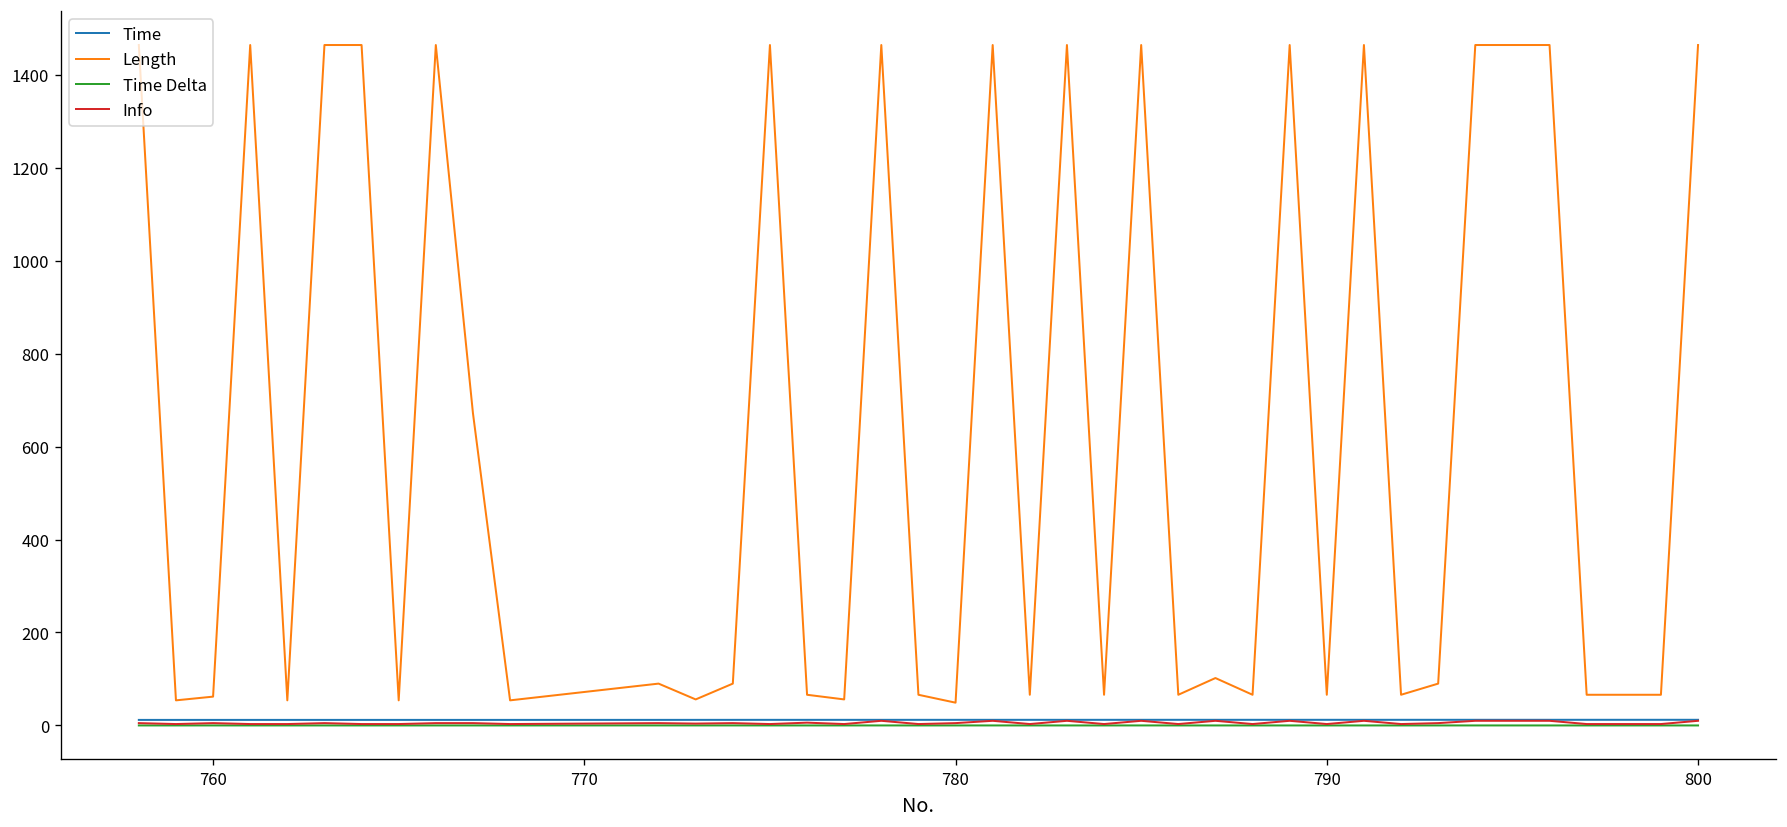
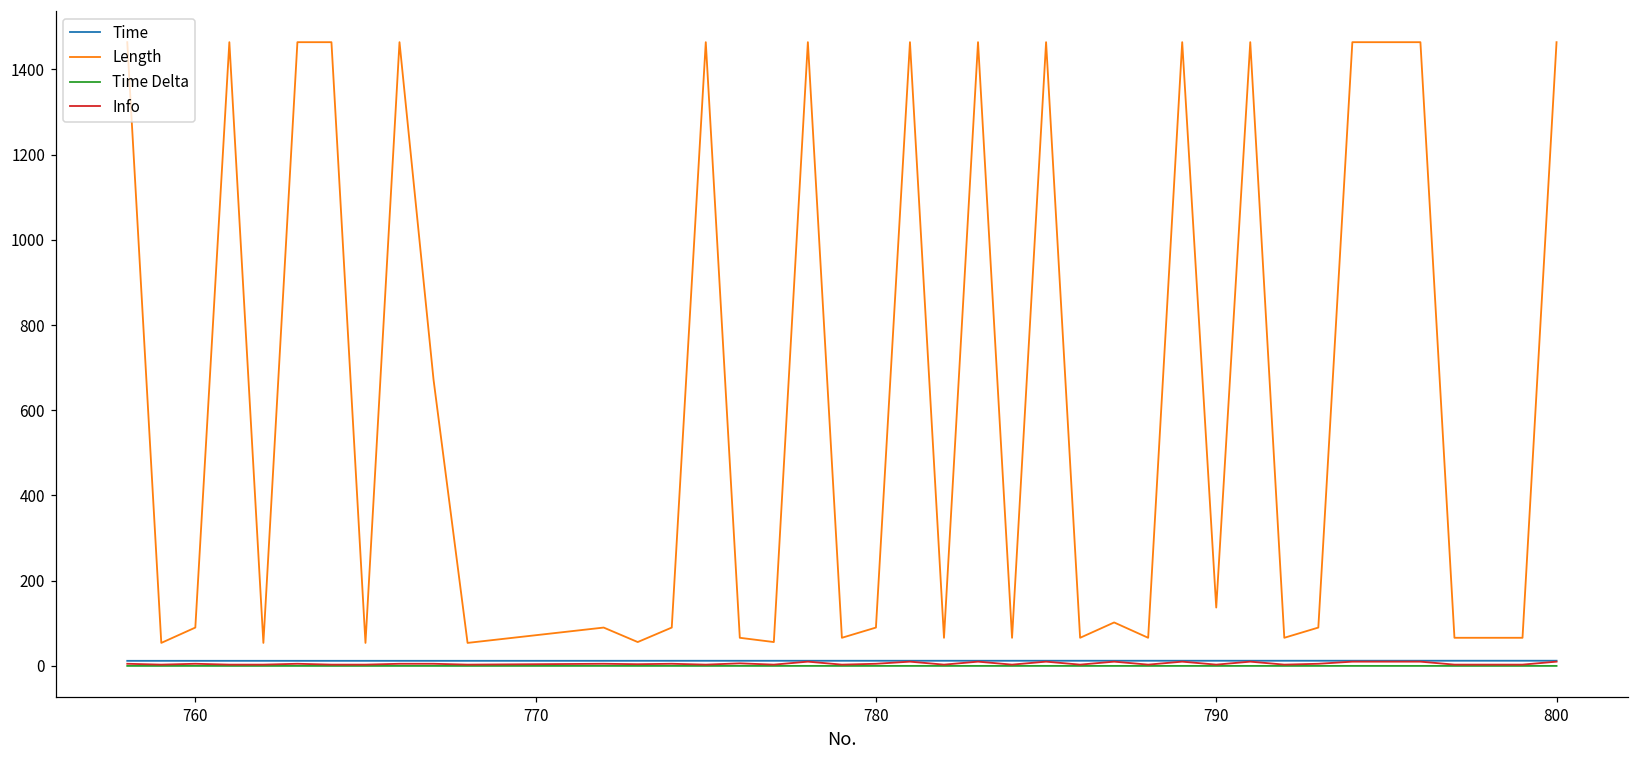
Length, 760: 60 -> 90
Length, 780: 50 -> 90
Length, 790: 70 -> 140
